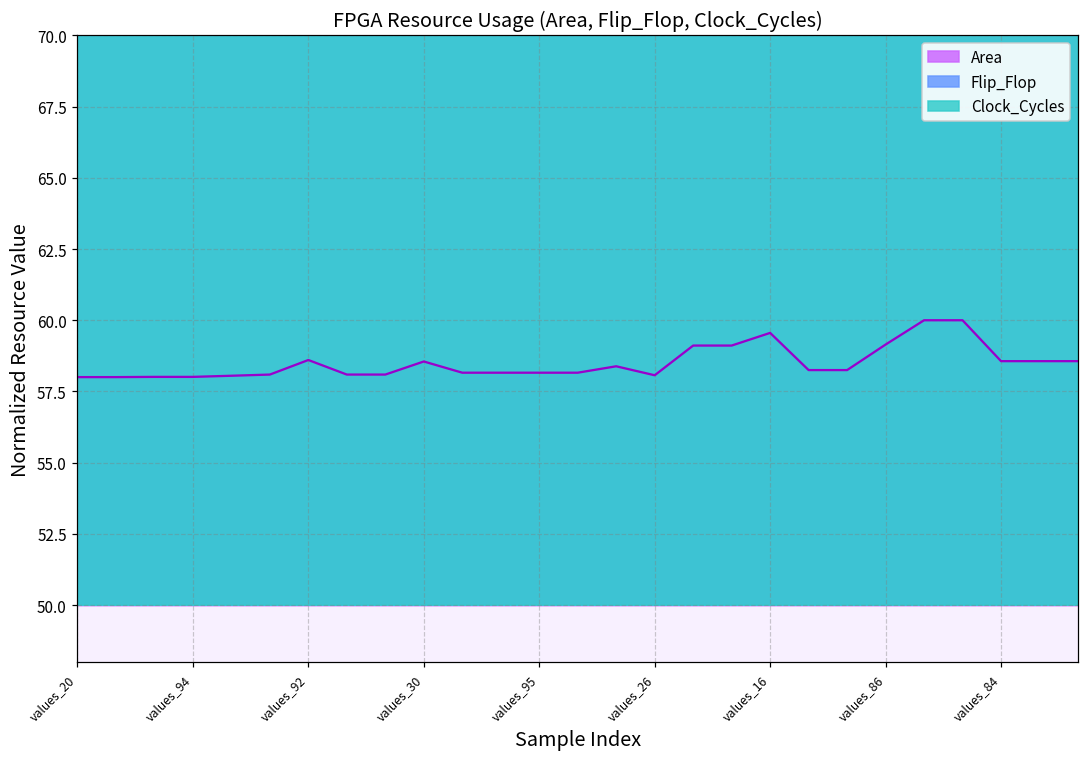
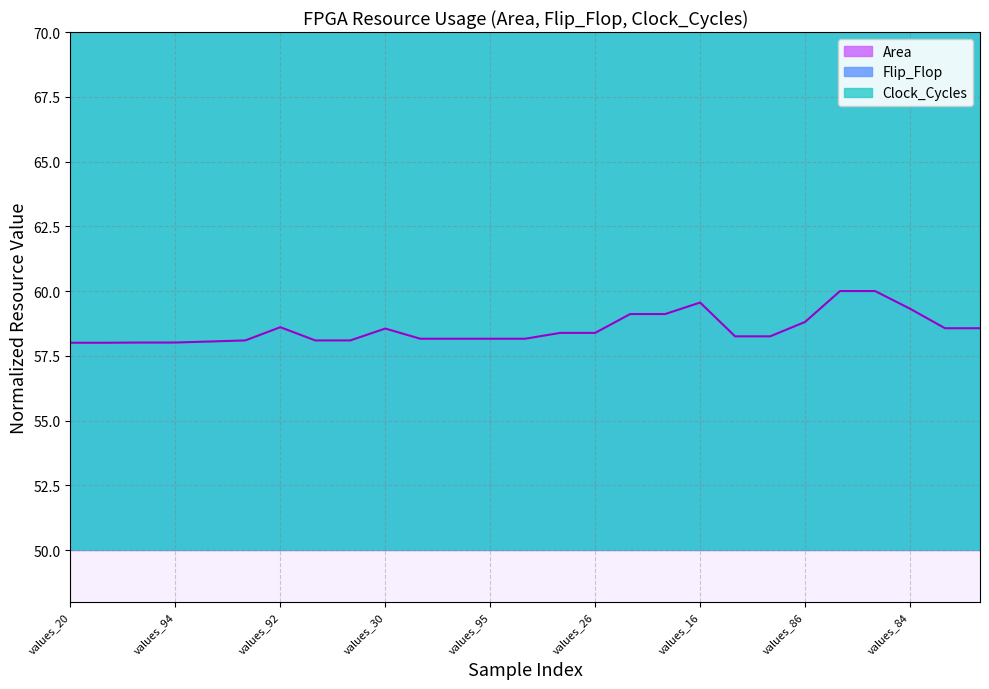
Area, values_26: 58.1 -> 58.4
Area, values_86: 59.1 -> 58.8
Area, values_84: 58.6 -> 59.3
